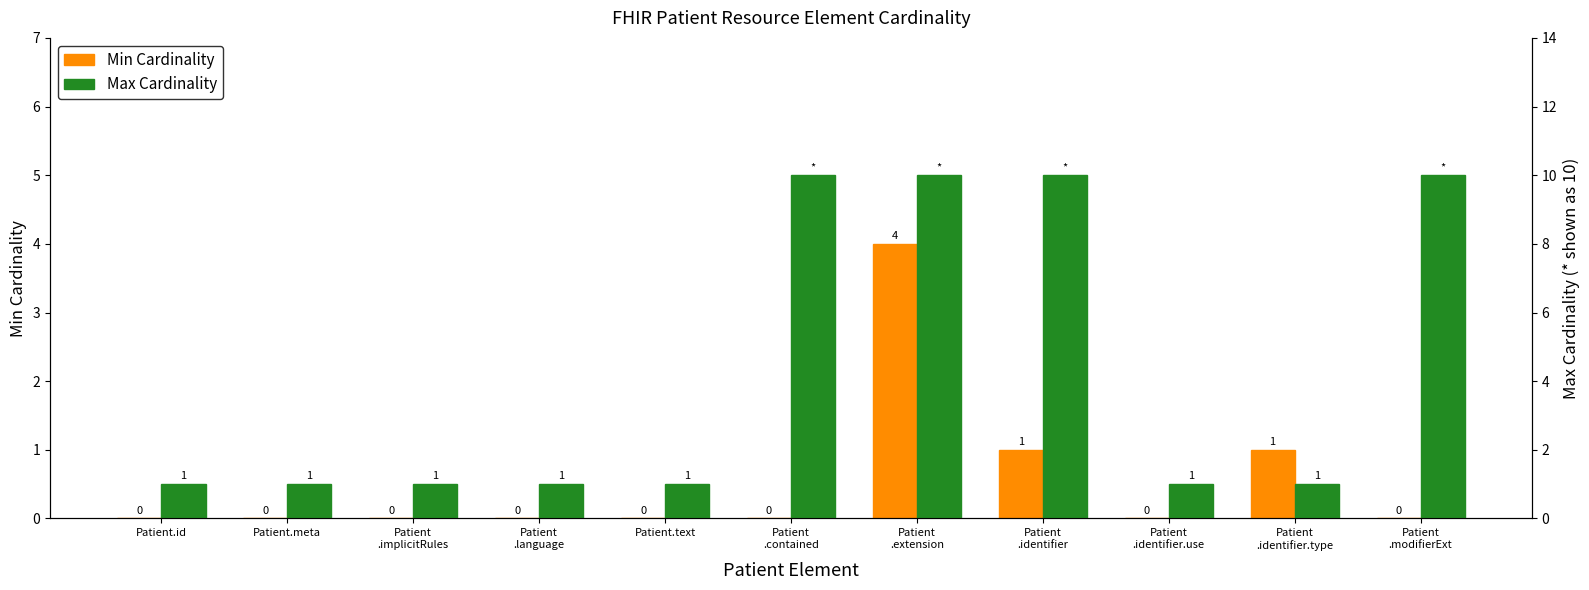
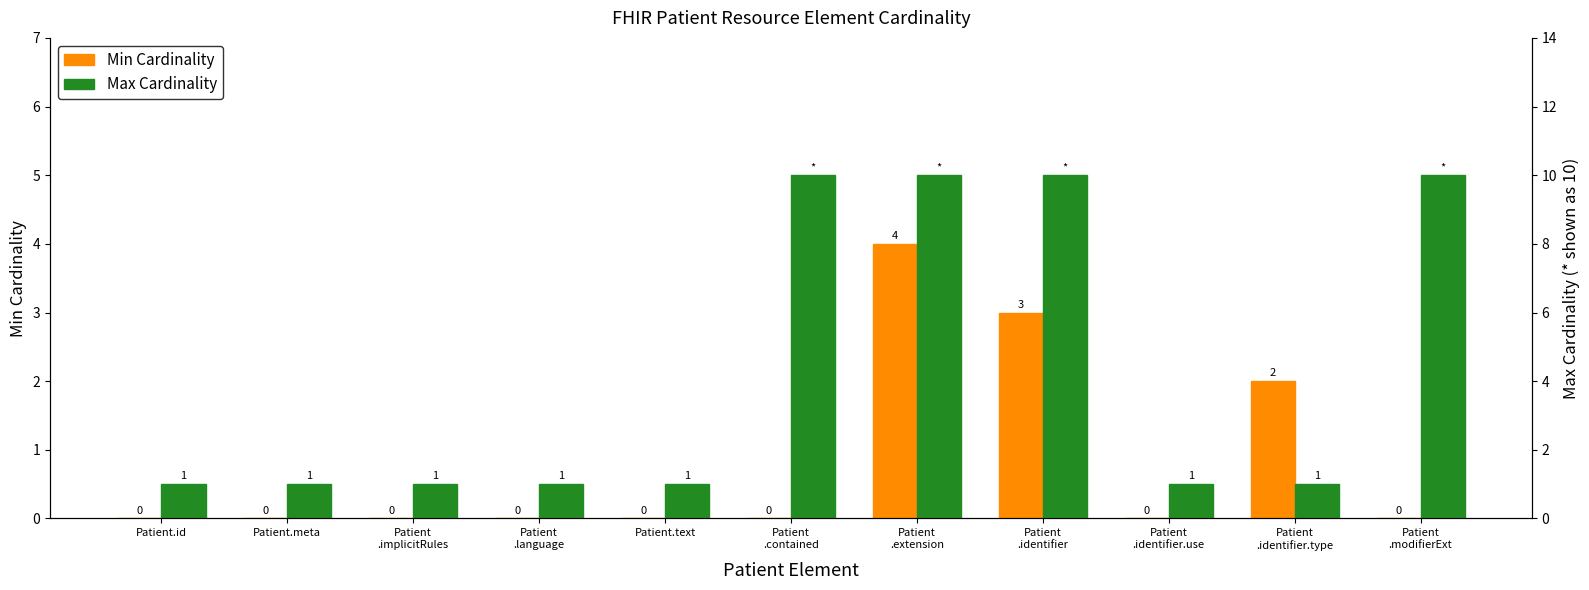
Min Cardinality, Patient .identifier: 1 -> 3
Min Cardinality, Patient .identifier.type: 1 -> 2
